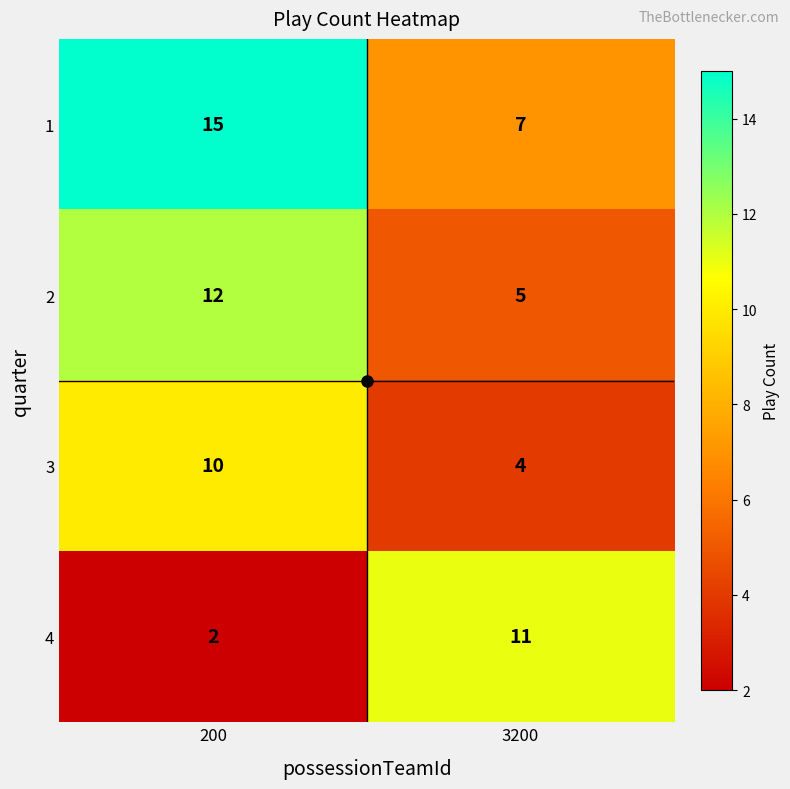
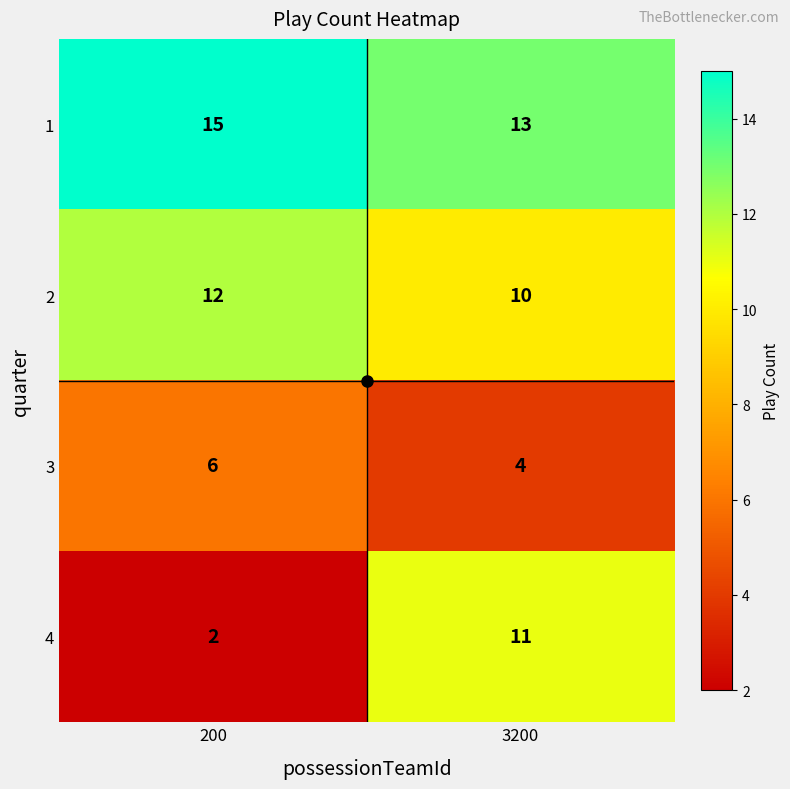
1, 3200: 7 -> 13
2, 3200: 5 -> 10
3, 200: 10 -> 6
